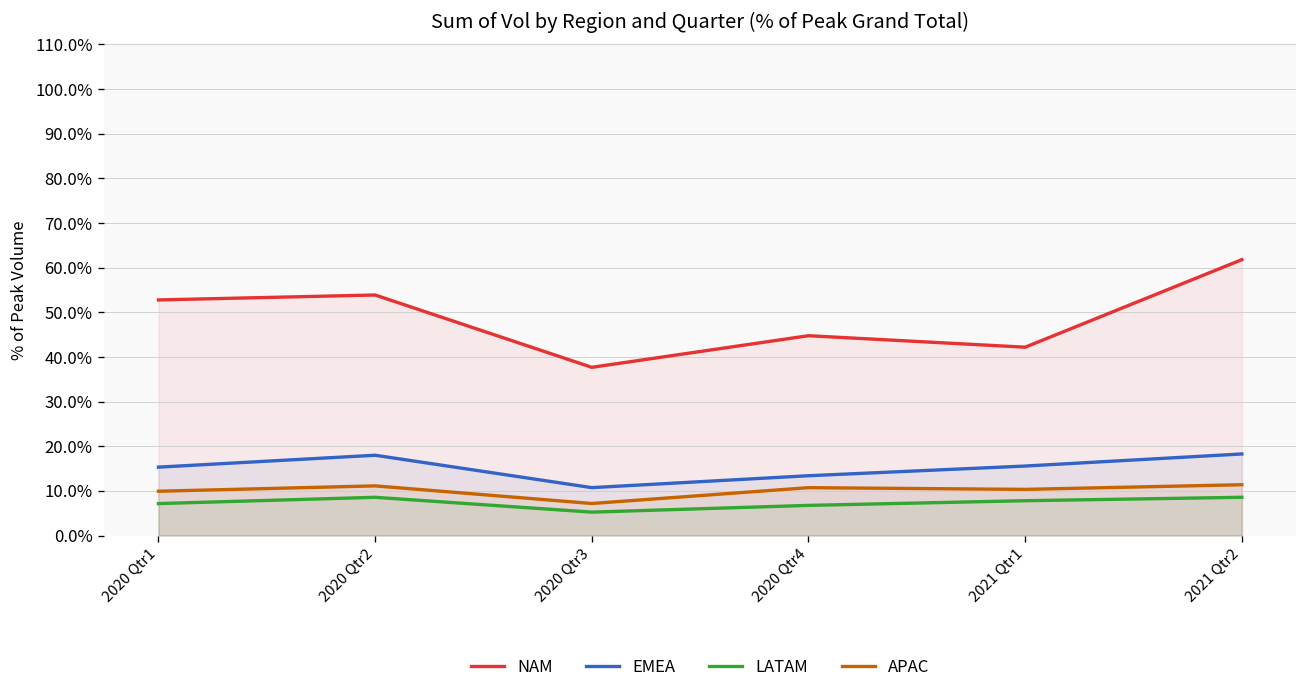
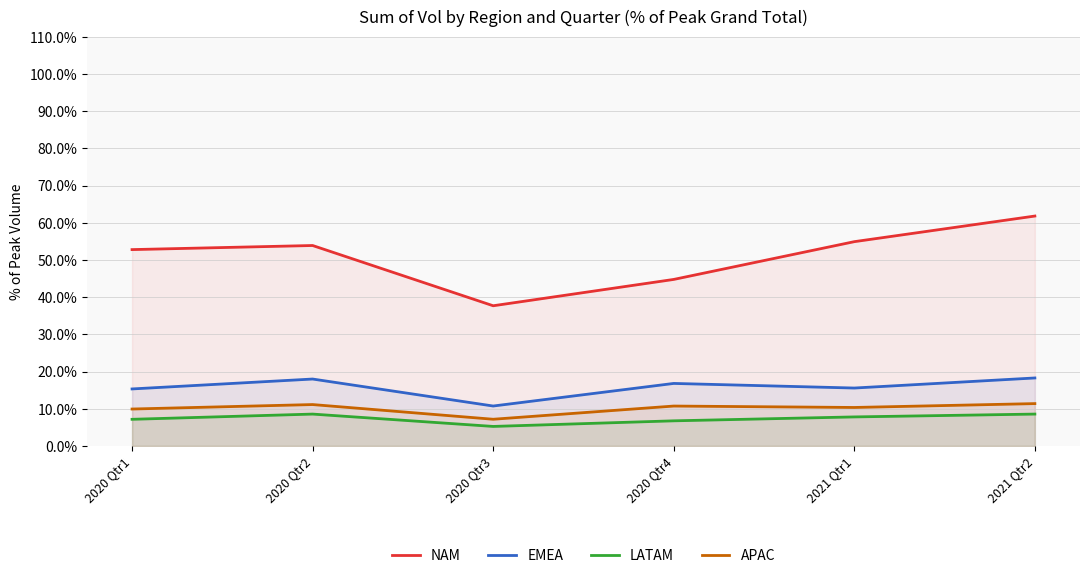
EMEA, 2020 Qtr4: 13% -> 17%
NAM, 2021 Qtr1: 42% -> 55%
